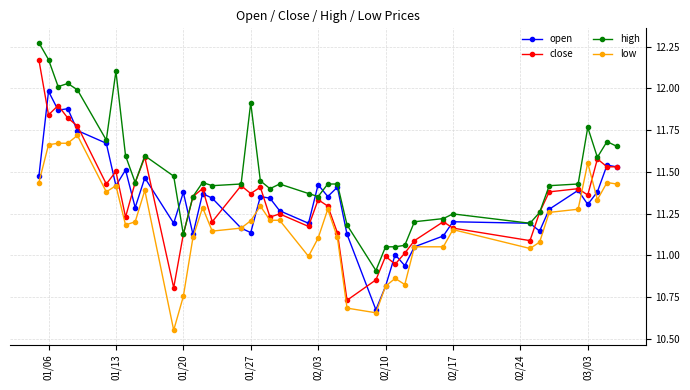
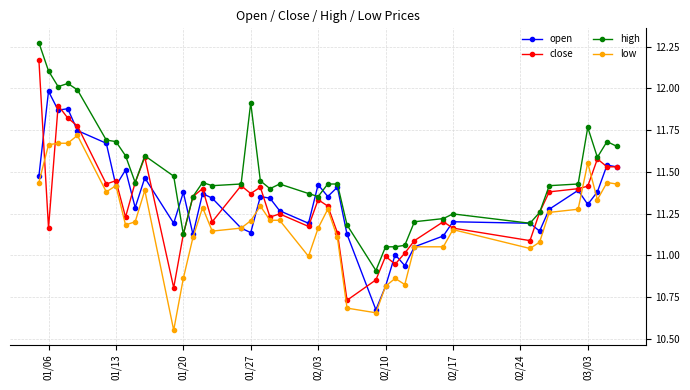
close, 01/06: 11.84 -> 11.17
high, 01/06: 12.17 -> 12.11
close, 01/13: 11.50 -> 11.45
high, 01/13: 12.10 -> 11.68
low, 01/20: 10.76 -> 10.86
low, 02/03: 11.10 -> 11.16
close, 03/03: 11.36 -> 11.42
